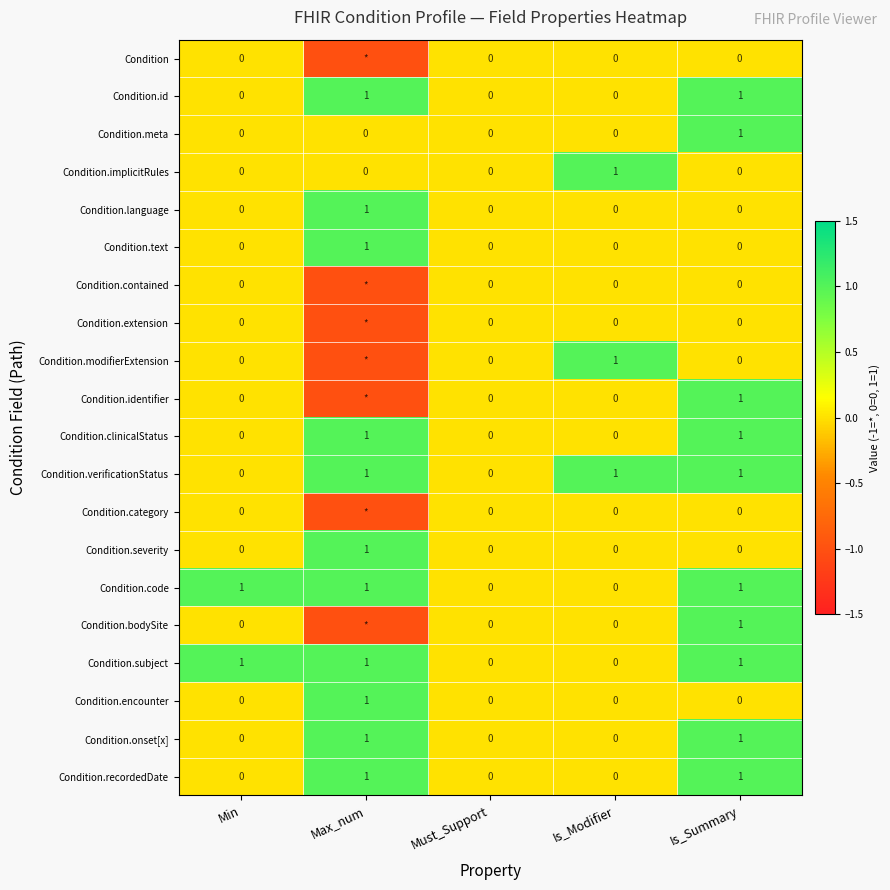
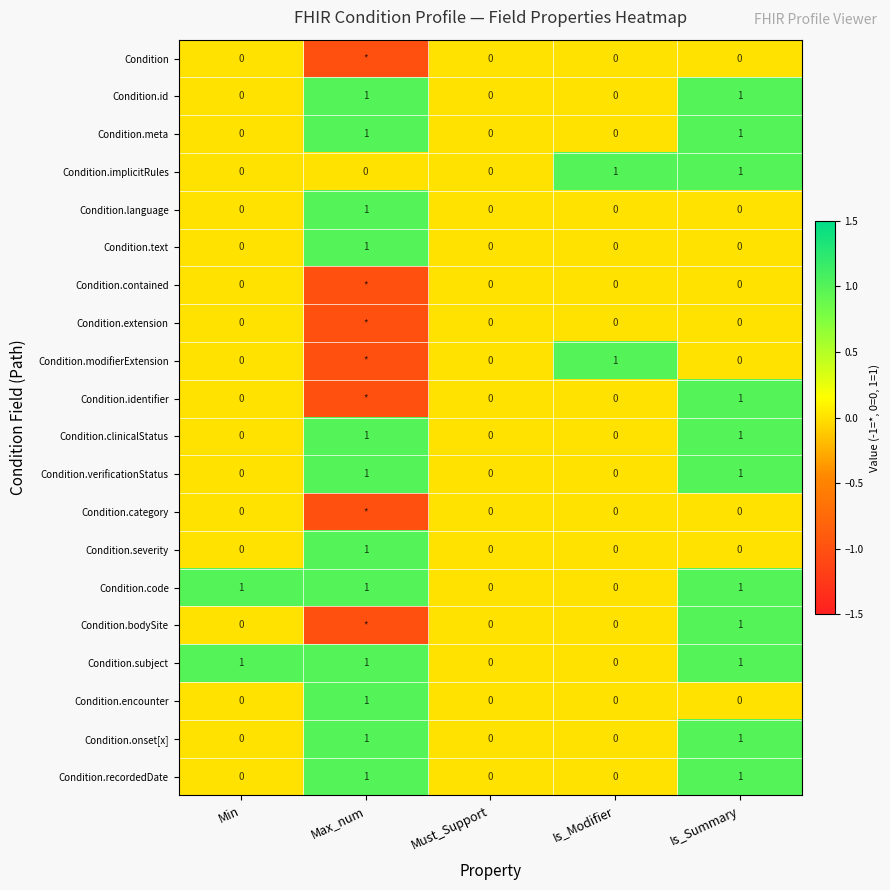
Condition.meta, Max_num: 0 -> 1
Condition.implicitRules, Is_Summary: 0 -> 1
Condition.verificationStatus, Is_Modifier: 1 -> 0
